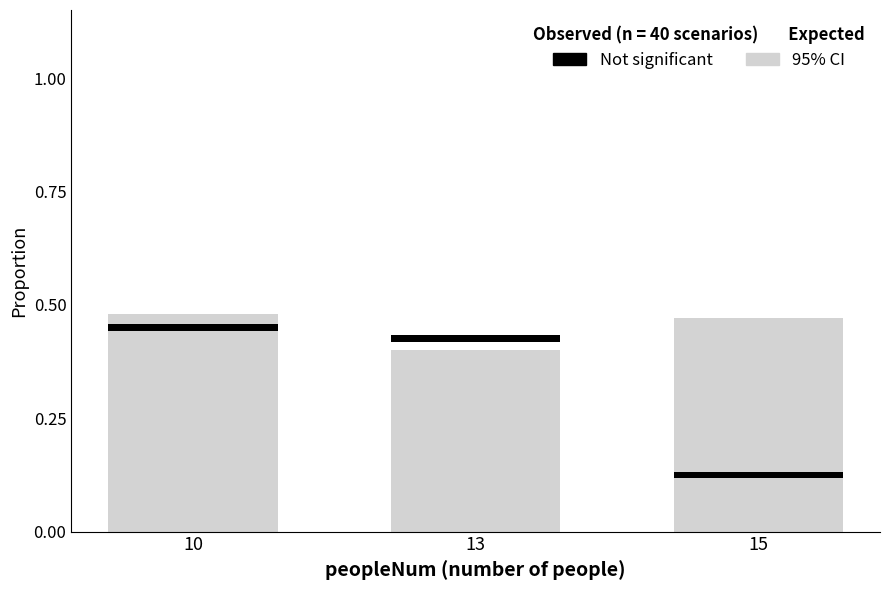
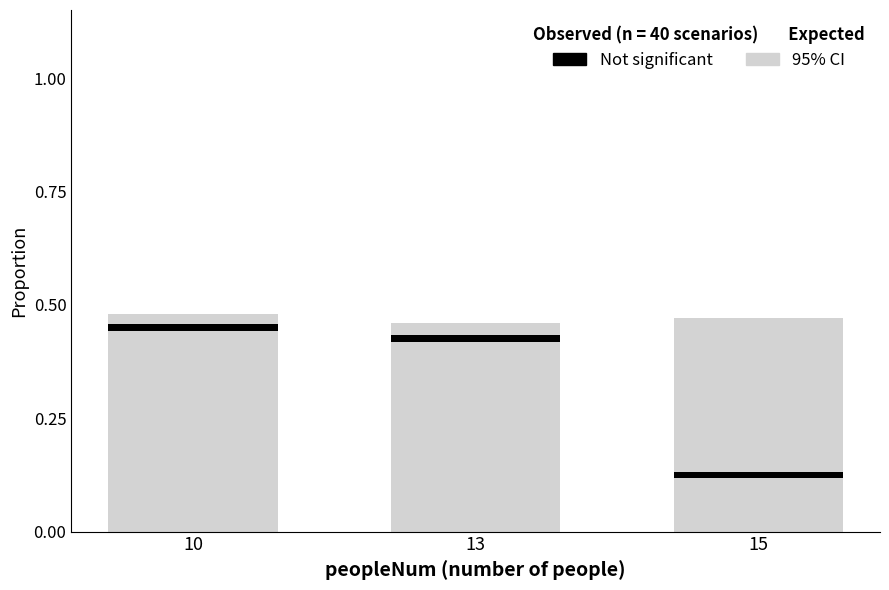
95% CI, 13: 0.40 -> 0.46
